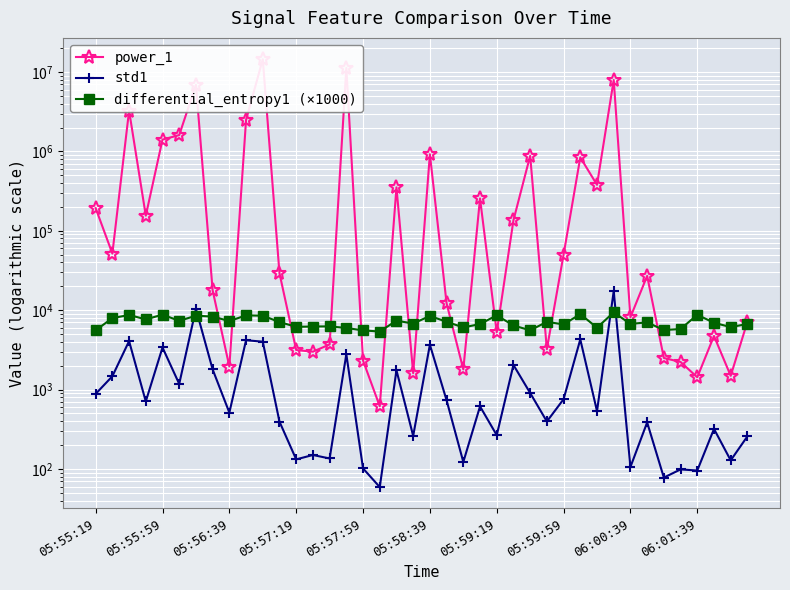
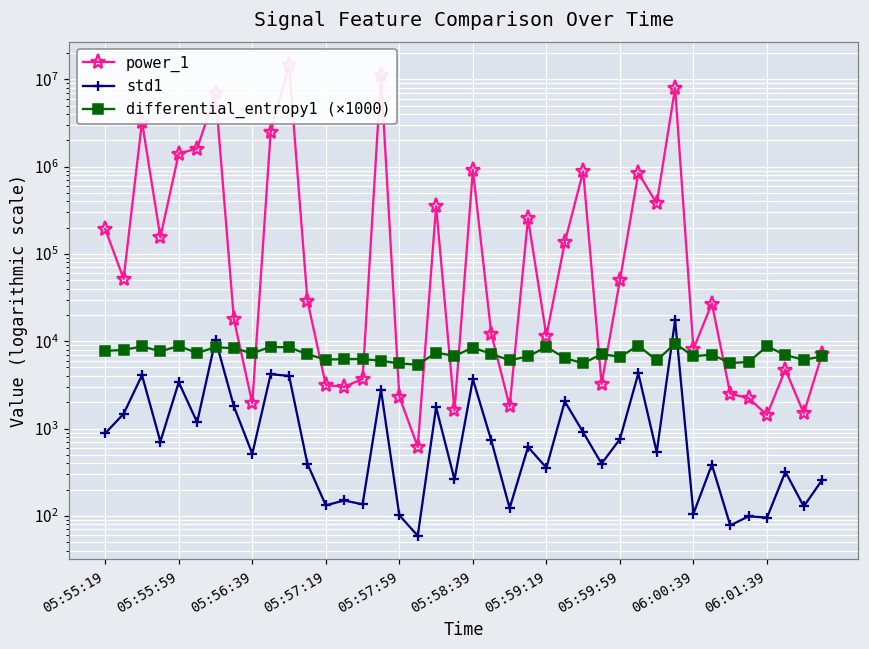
differential_entropy1 (×1000), 05:55:19: 6000 -> 8000
power_1, 05:59:19: 5000 -> 12000
std1, 05:59:19: 270 -> 400
